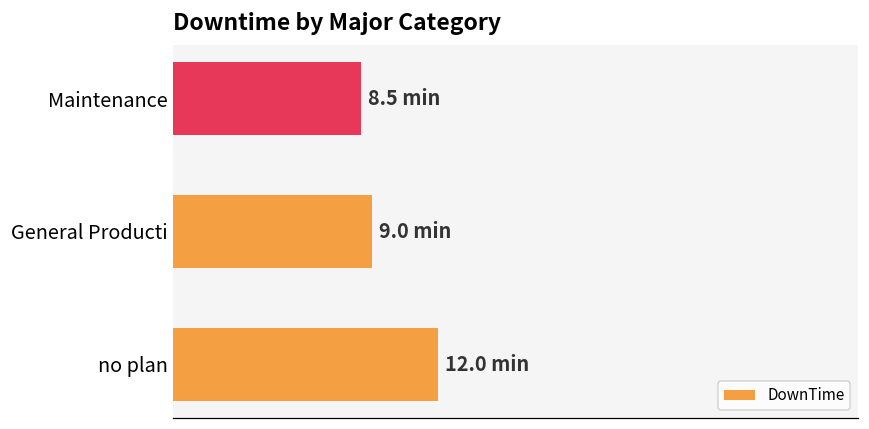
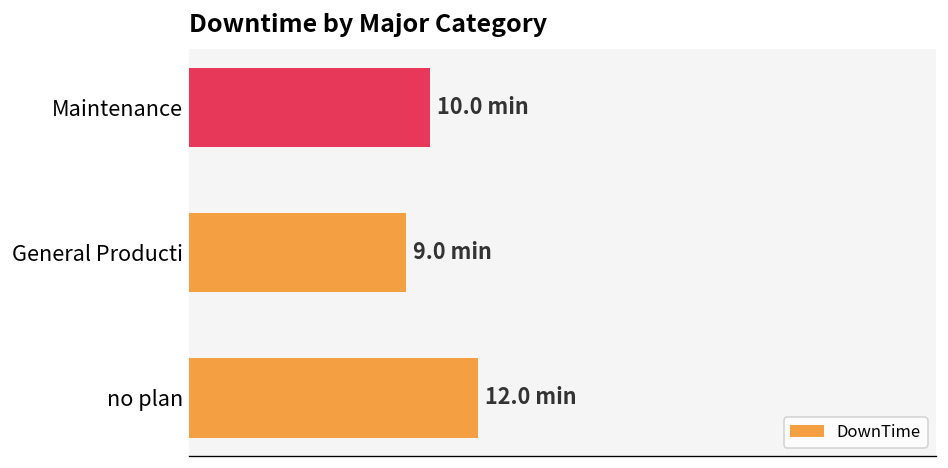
Maintenance: 8.5 -> 10.0
